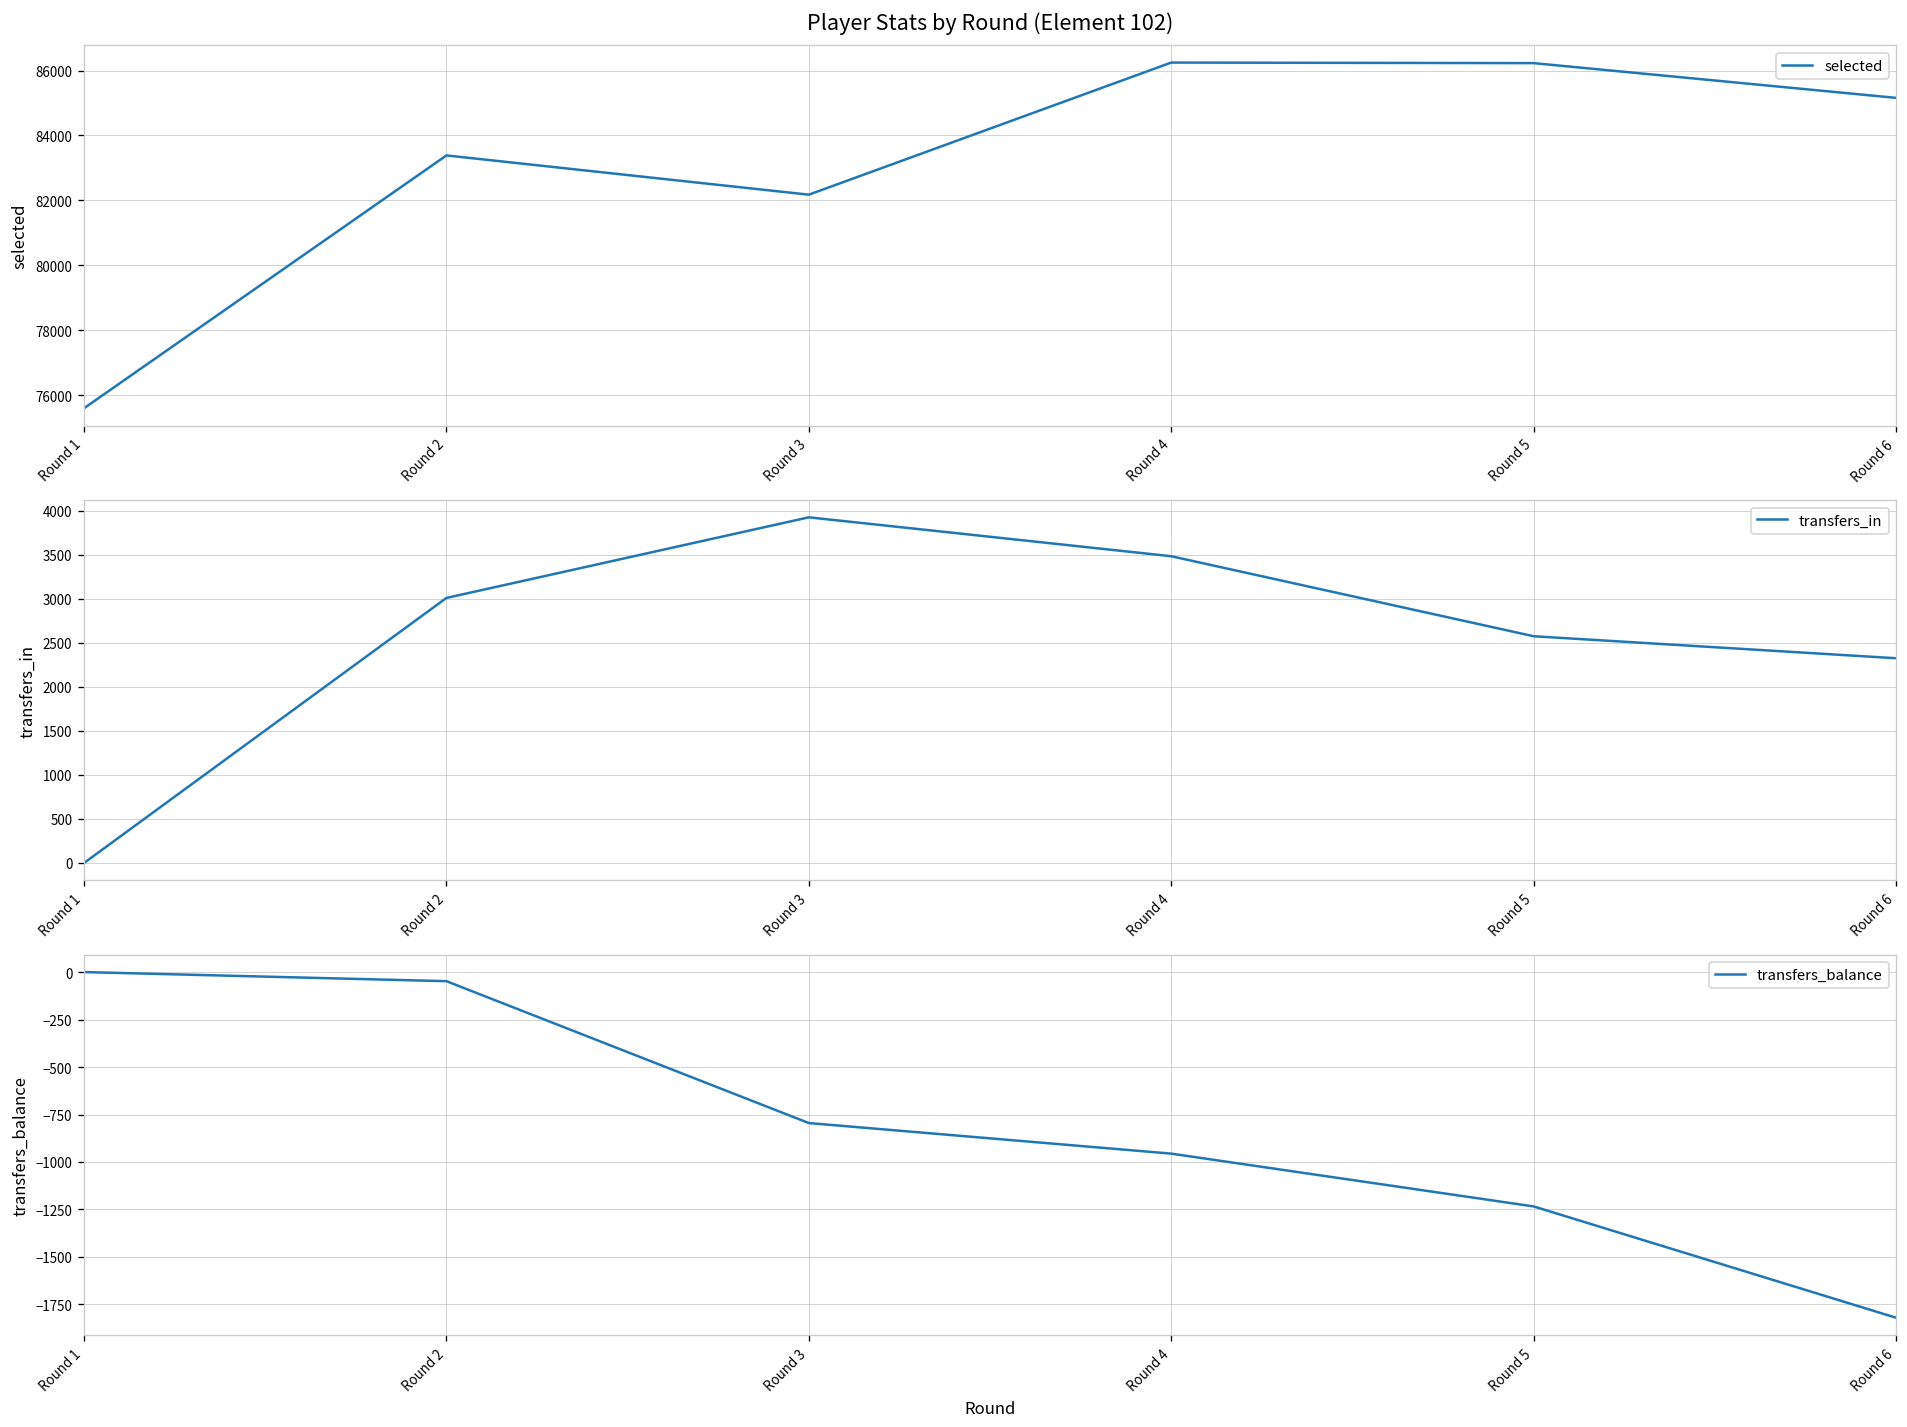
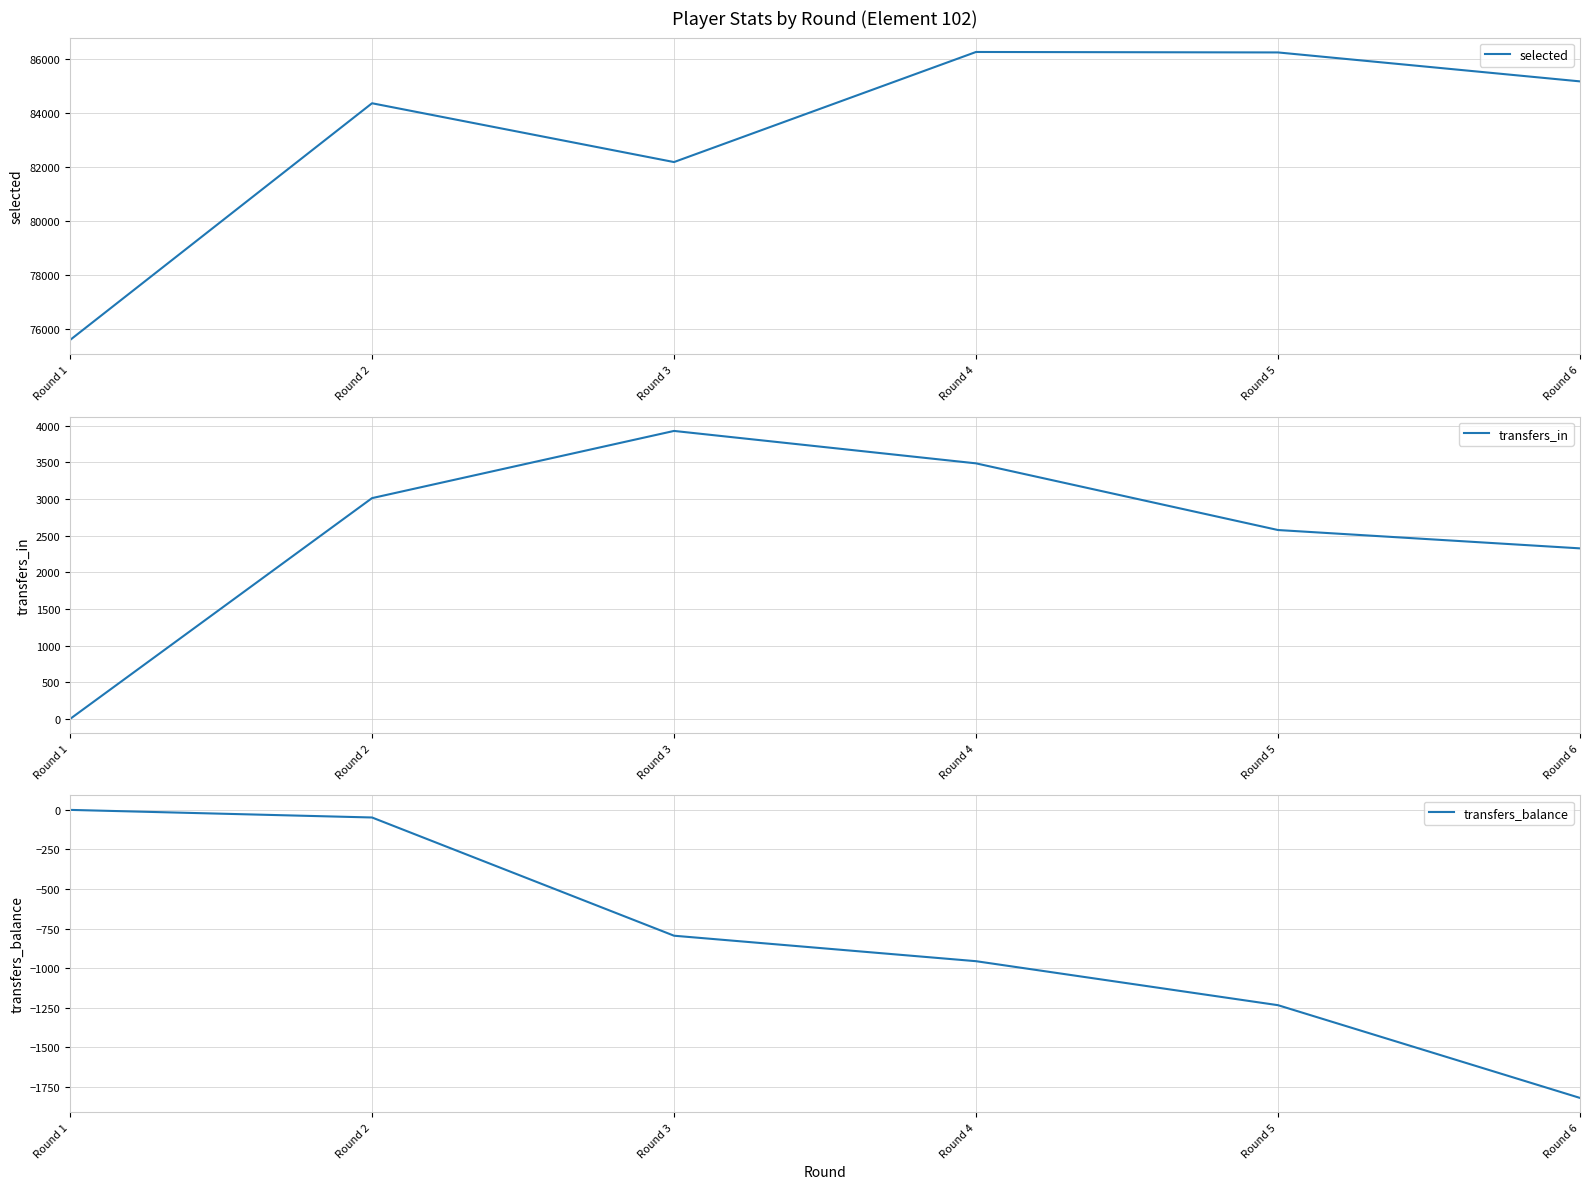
Player Stats by Round (Element 102), Round 2: 83400 -> 84400
